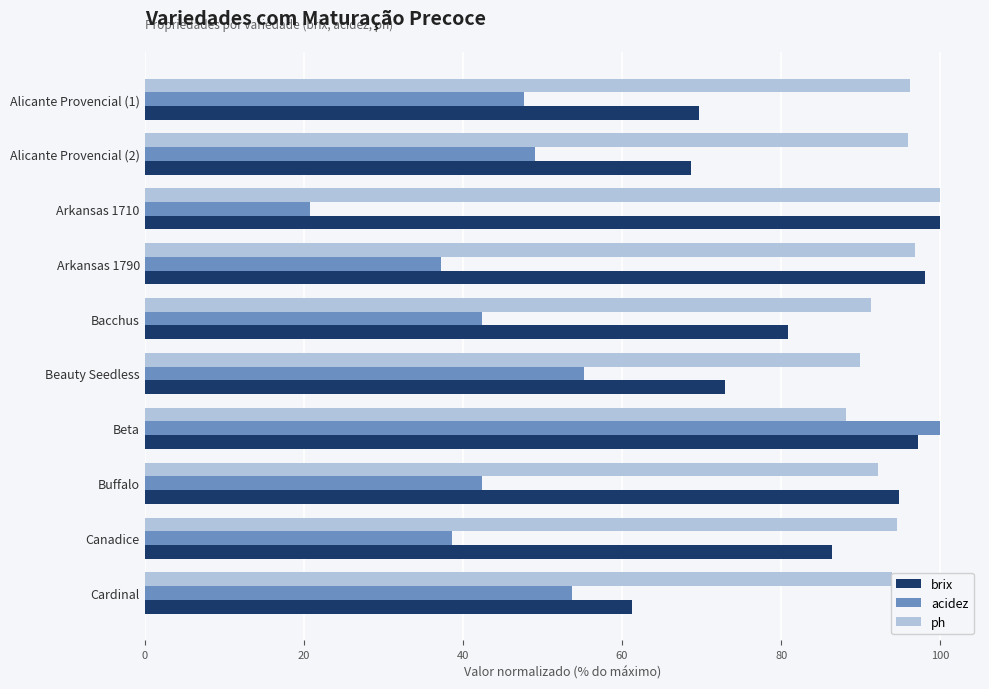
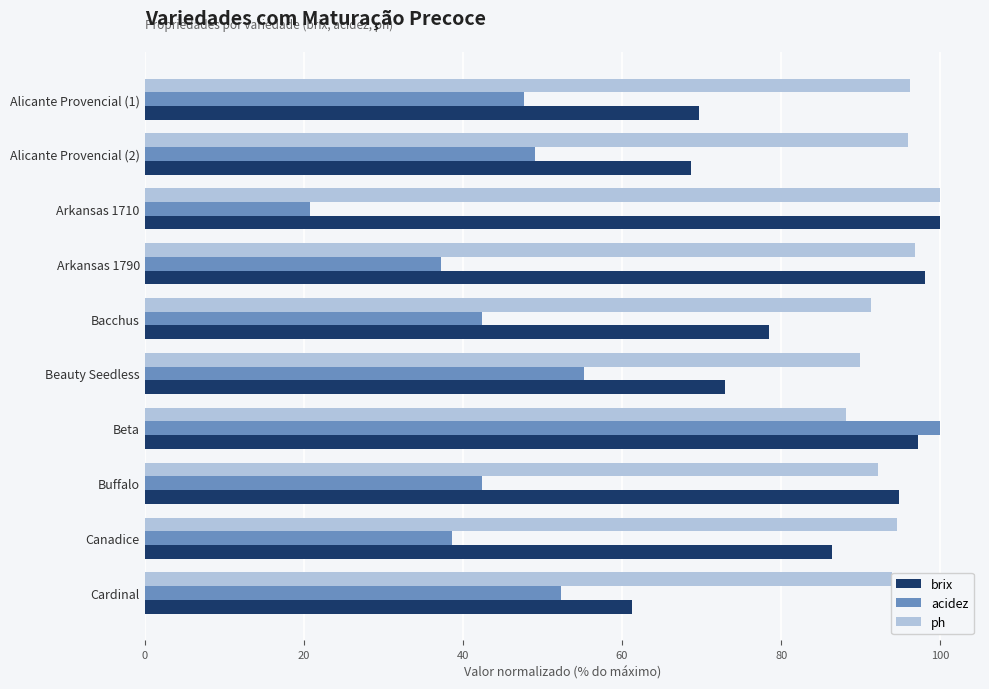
brix, Bacchus: 81 -> 79
acidez, Cardinal: 54 -> 52
